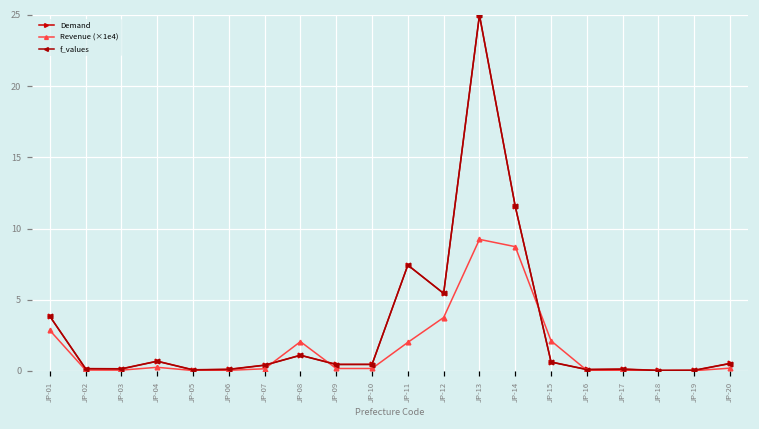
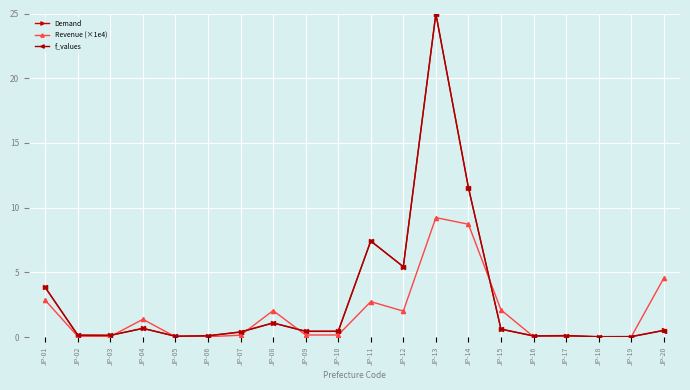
Revenue (×1e4), JP-04: 0.3 -> 1.4
Revenue (×1e4), JP-11: 2.0 -> 2.7
Revenue (×1e4), JP-12: 3.8 -> 2.0
Revenue (×1e4), JP-20: 0.2 -> 4.6
